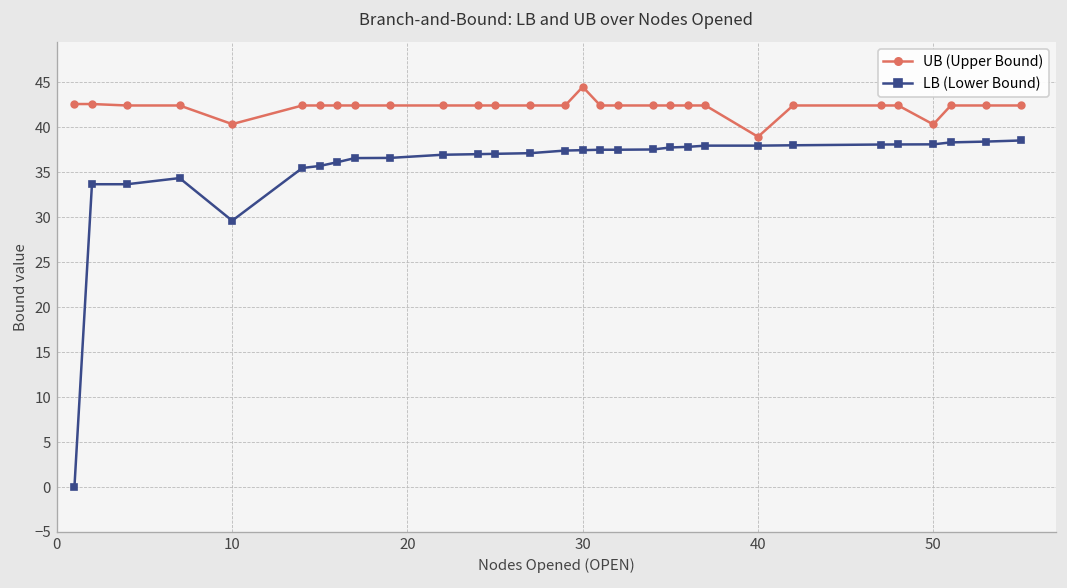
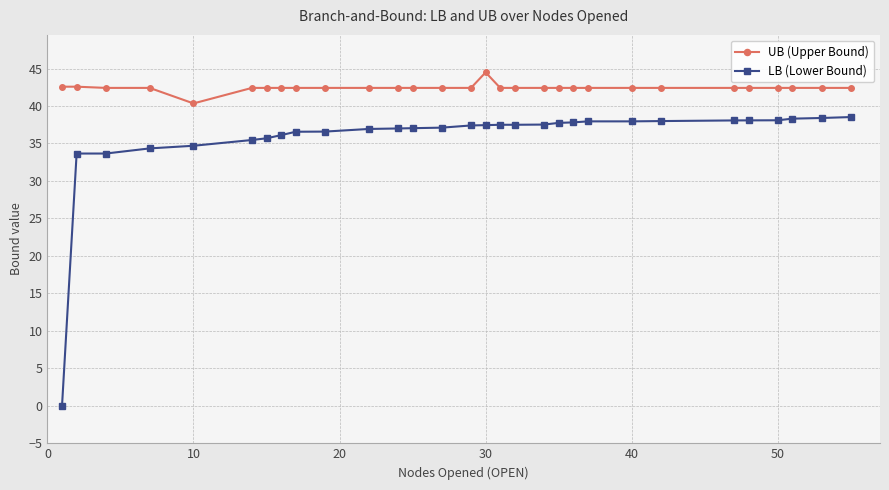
LB (Lower Bound), 10: 30 -> 35
UB (Upper Bound), 40: 39 -> 42
UB (Upper Bound), 50: 40 -> 42
